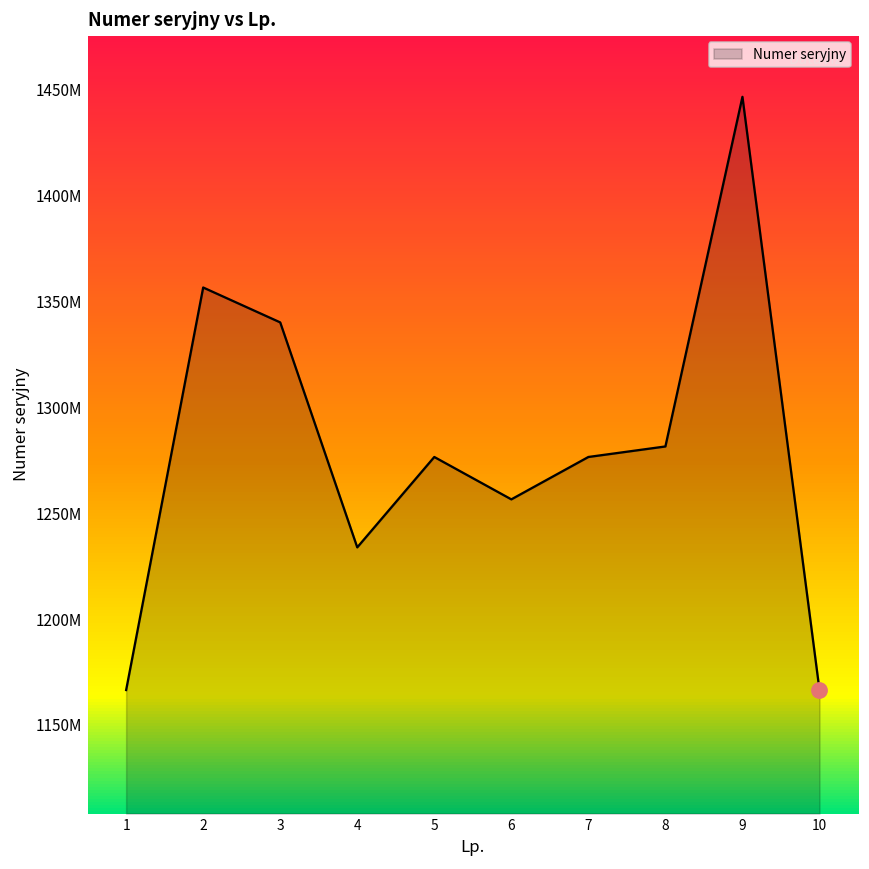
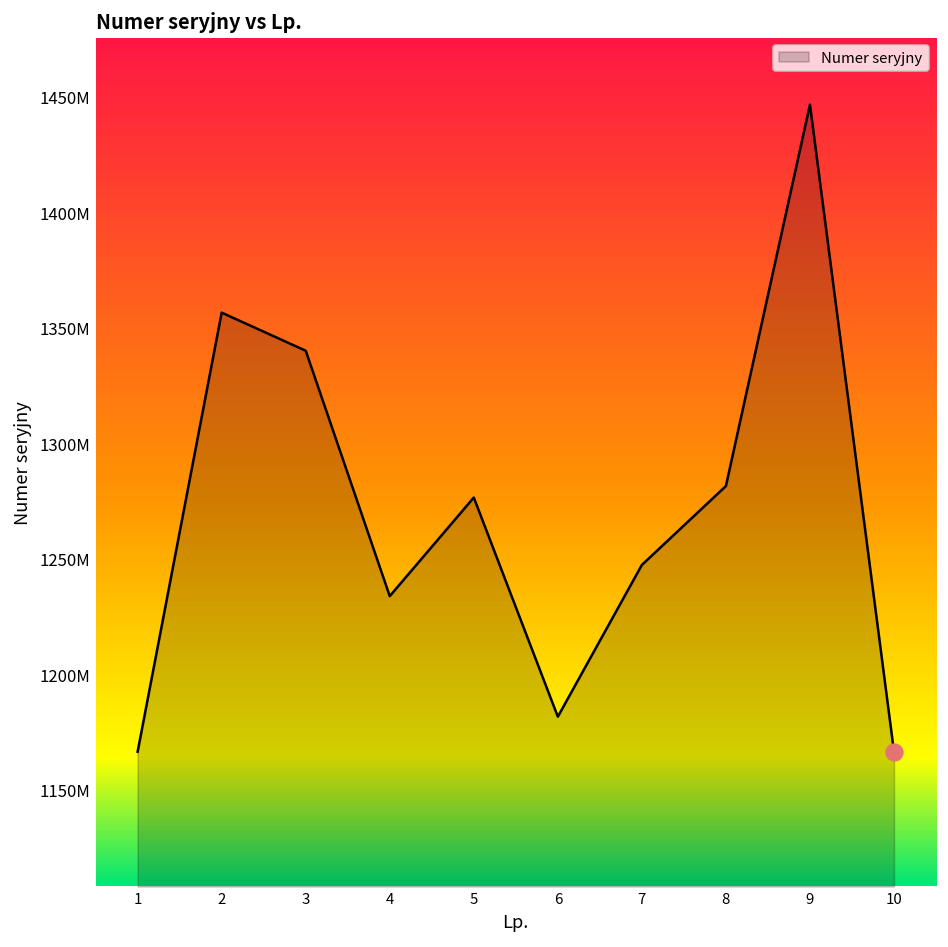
Numer seryjny, 6: 1256000000 -> 1182000000
Numer seryjny, 7: 1277000000 -> 1247000000
